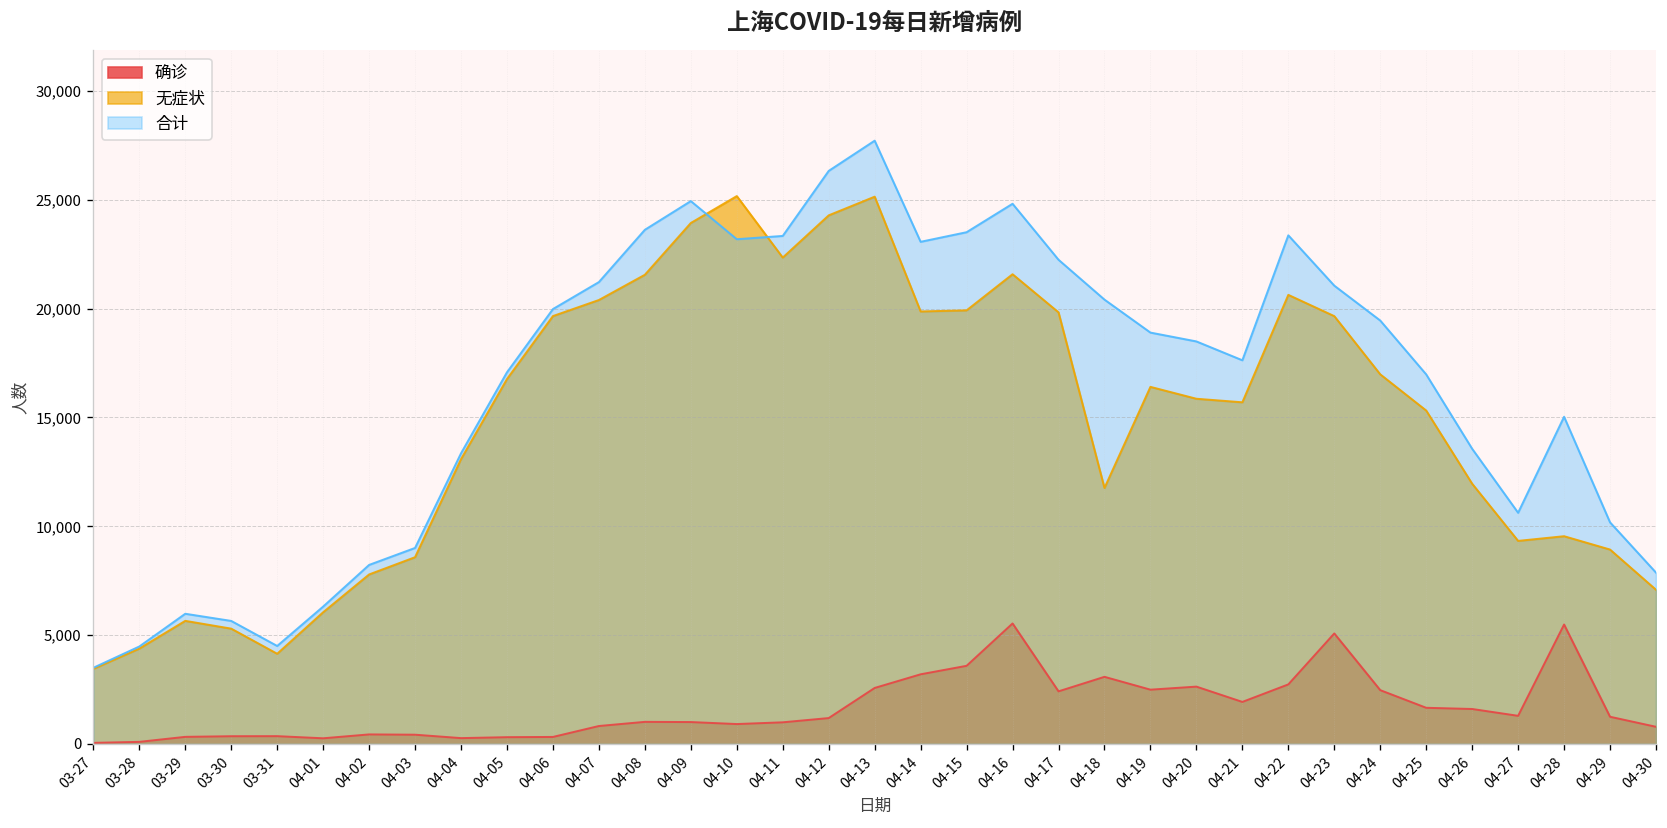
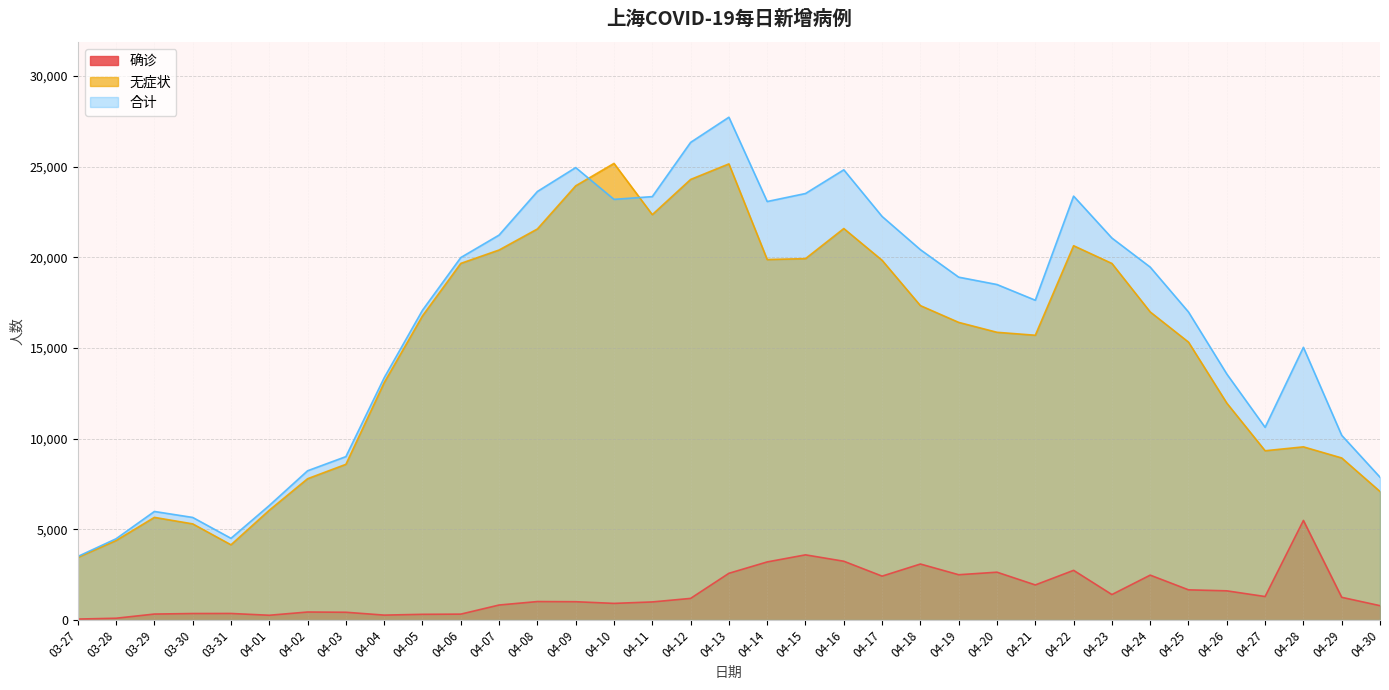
确诊, 04-16: 5,500 -> 3,200
无症状, 04-18: 11,800 -> 17,300
确诊, 04-23: 5,100 -> 1,400
